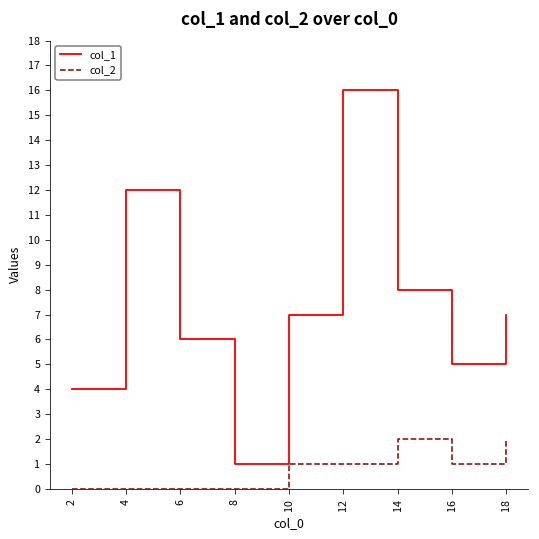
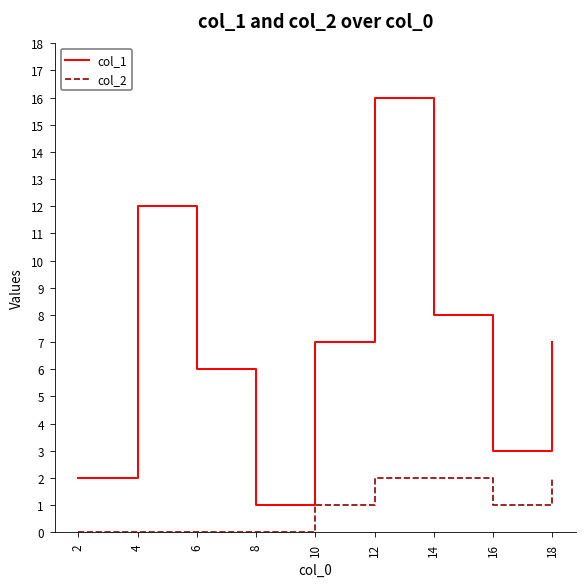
col_1, 2: 4 -> 2
col_2, 12: 1 -> 2
col_1, 16: 5 -> 3
